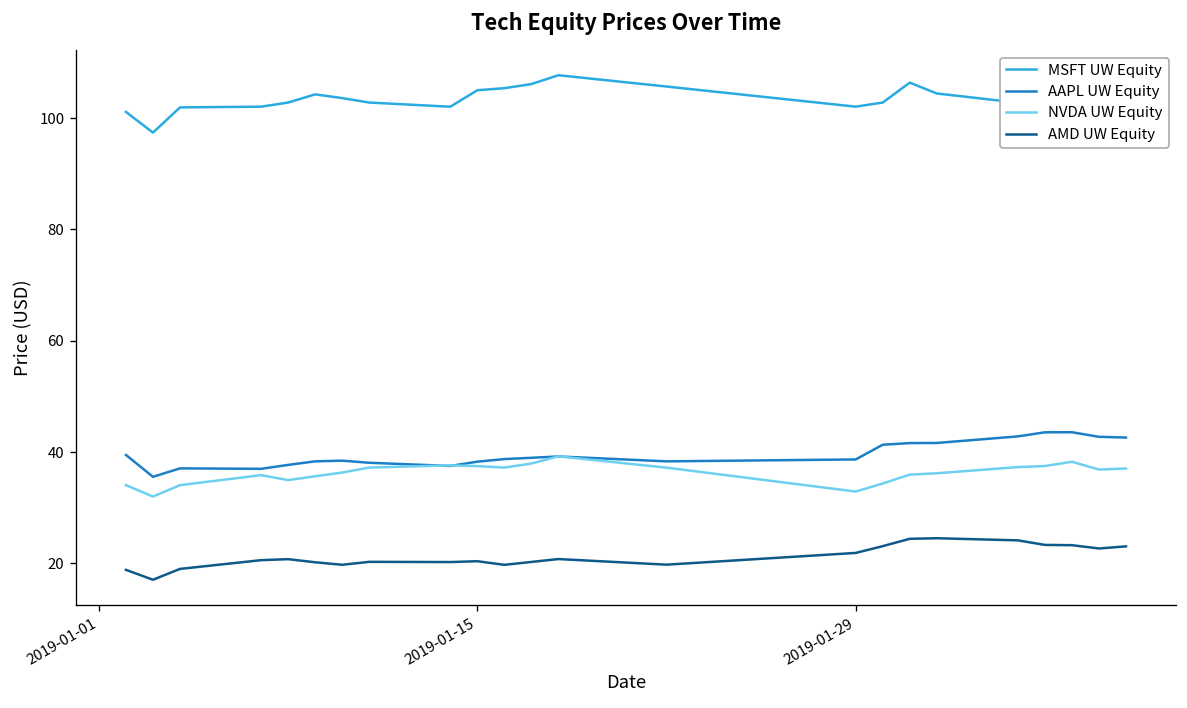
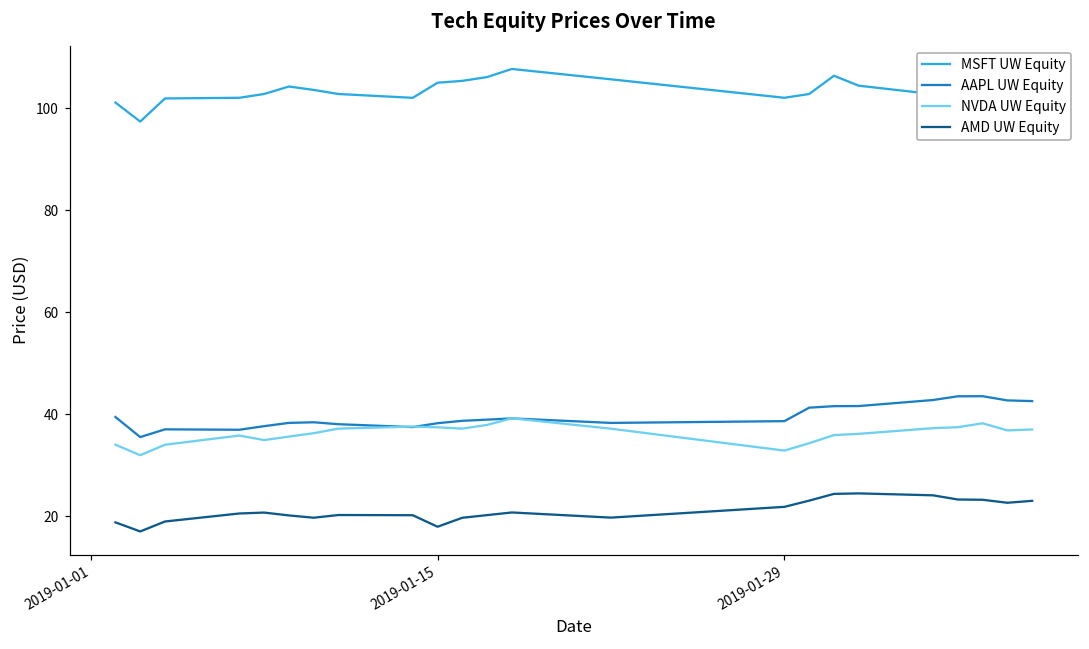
AMD UW Equity, 2019-01-15: 20 -> 18
